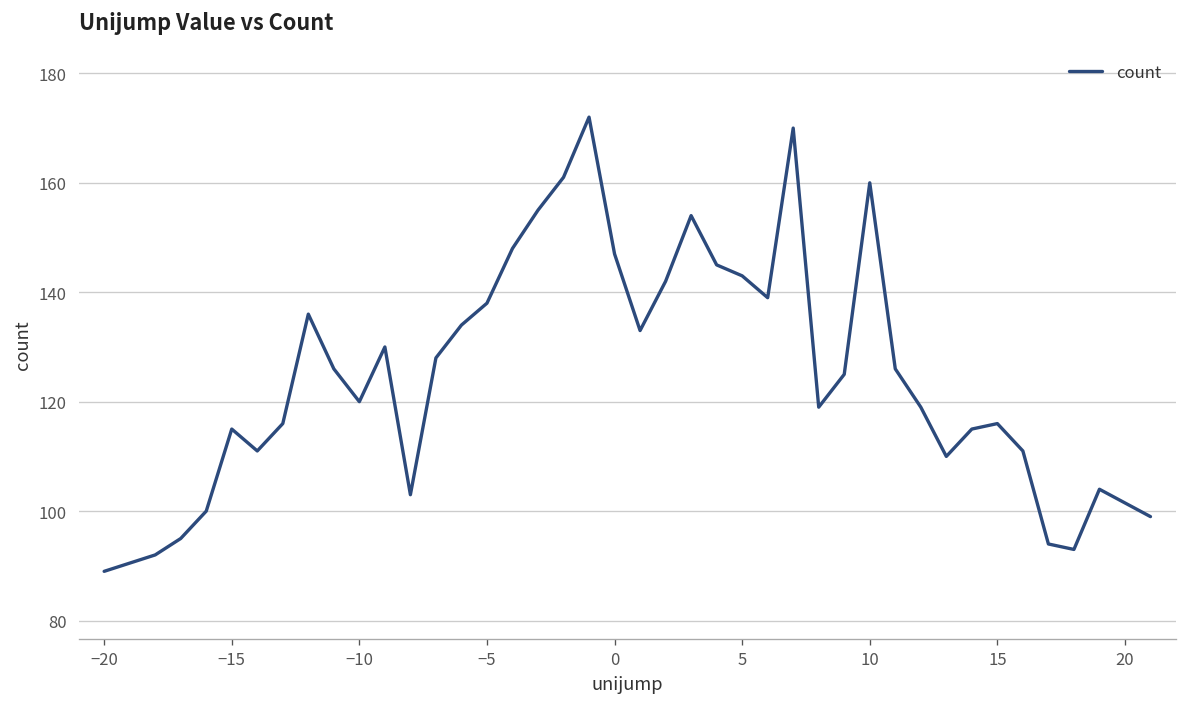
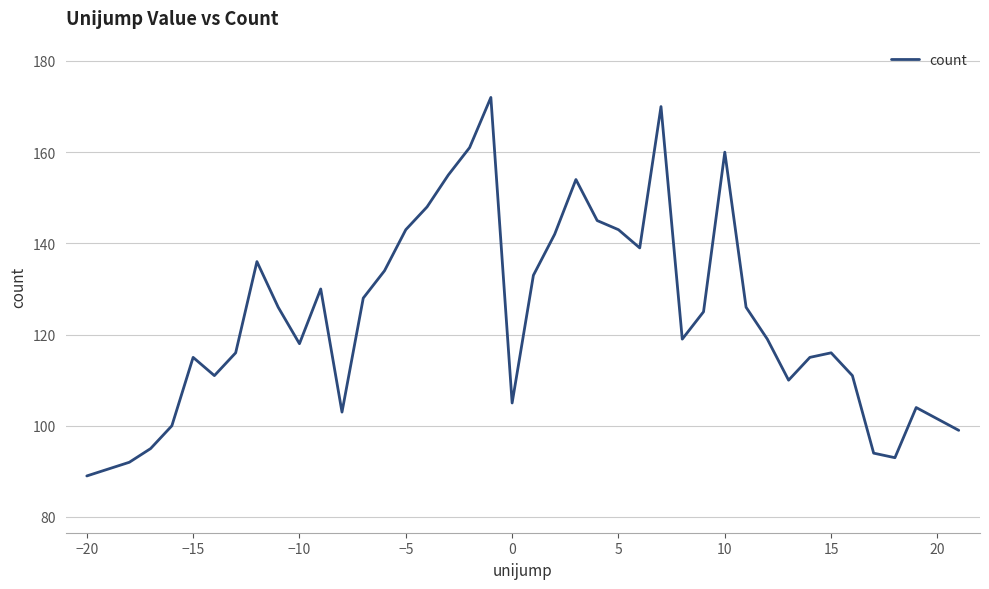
−10: 120 -> 118
−5: 138 -> 143
0: 147 -> 105
